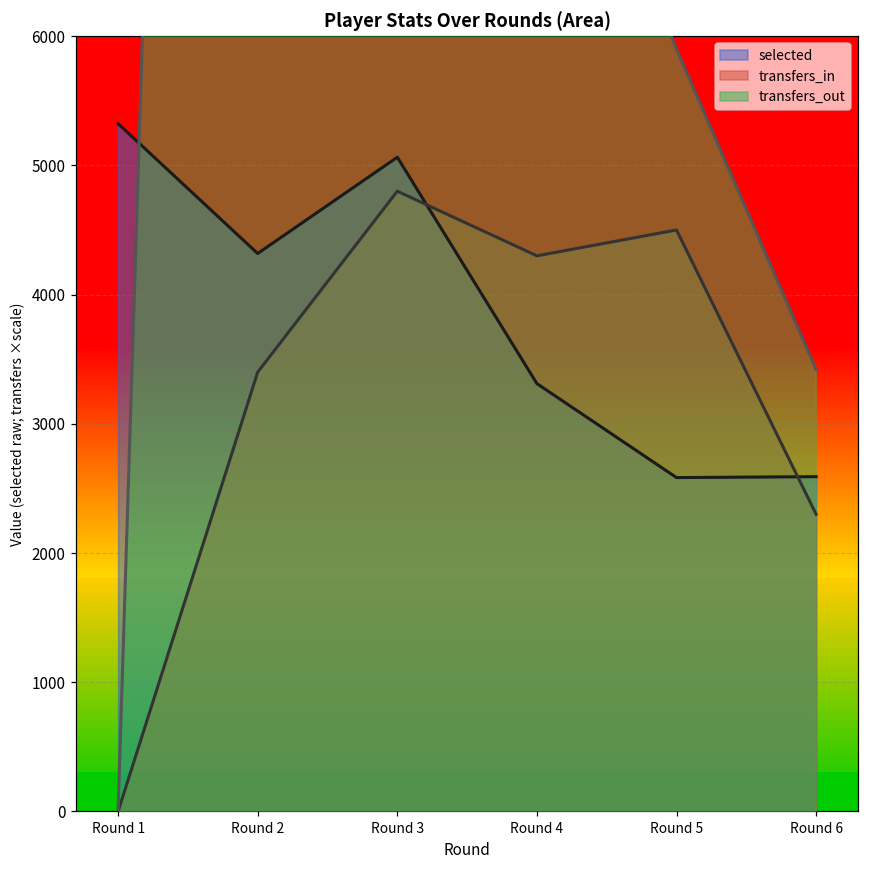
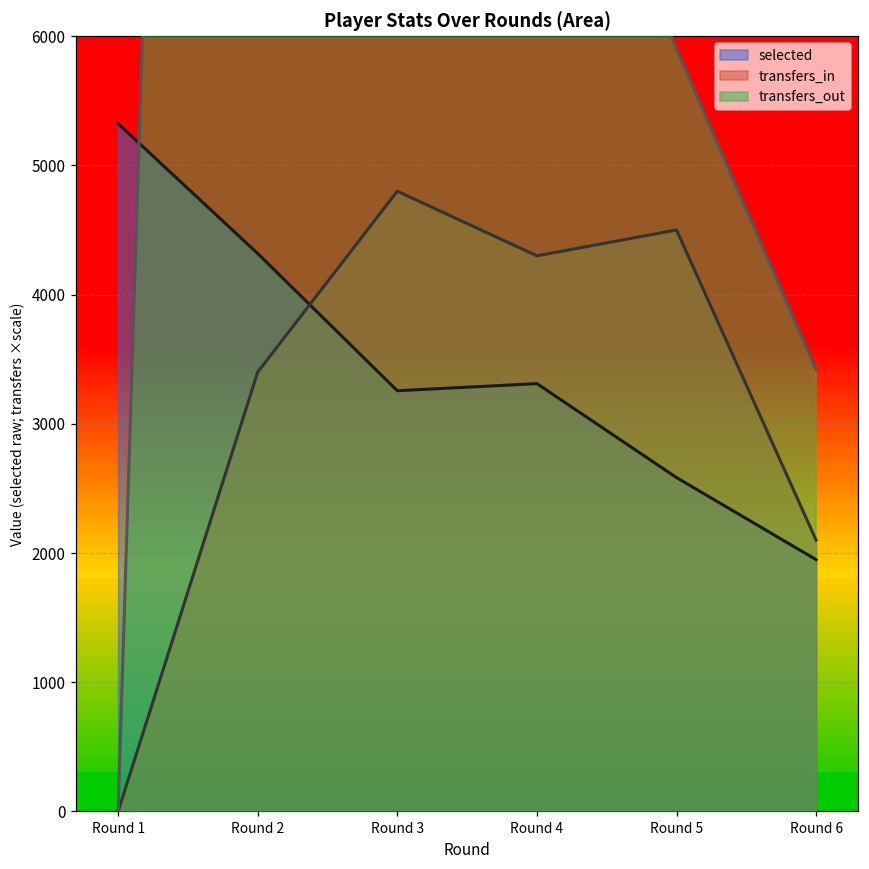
selected, Round 3: 5060 -> 3260
selected, Round 6: 2590 -> 1950
transfers_in, Round 6: 2300 -> 2100
